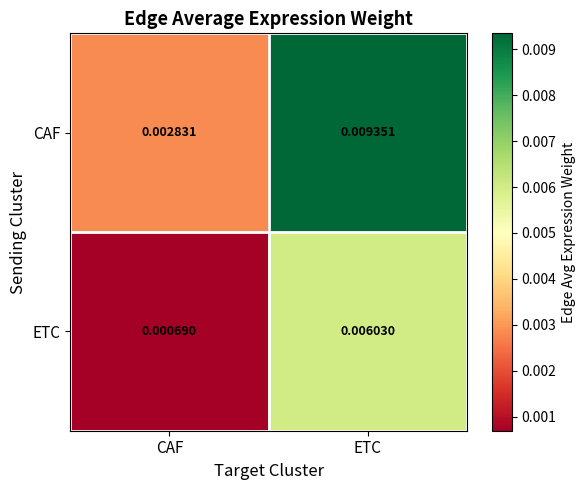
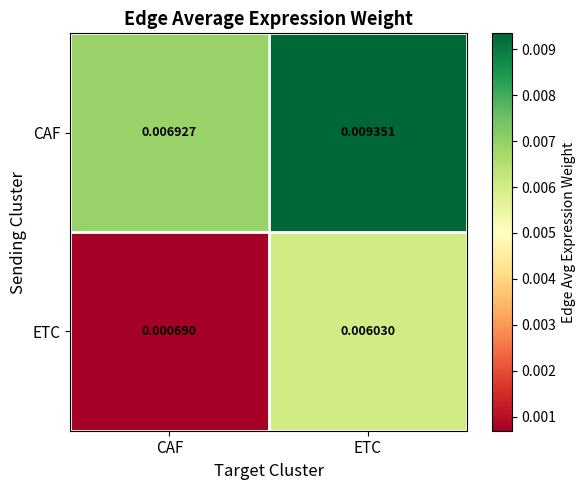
CAF, CAF: 0.002831 -> 0.006927
